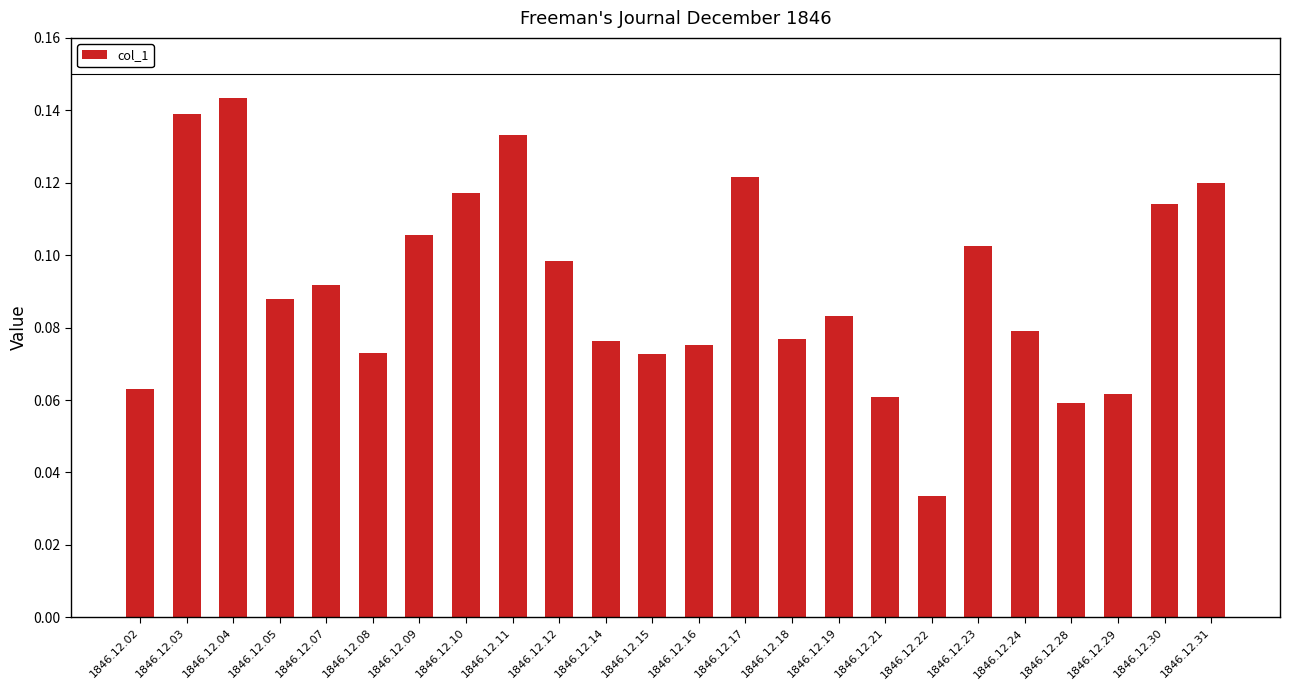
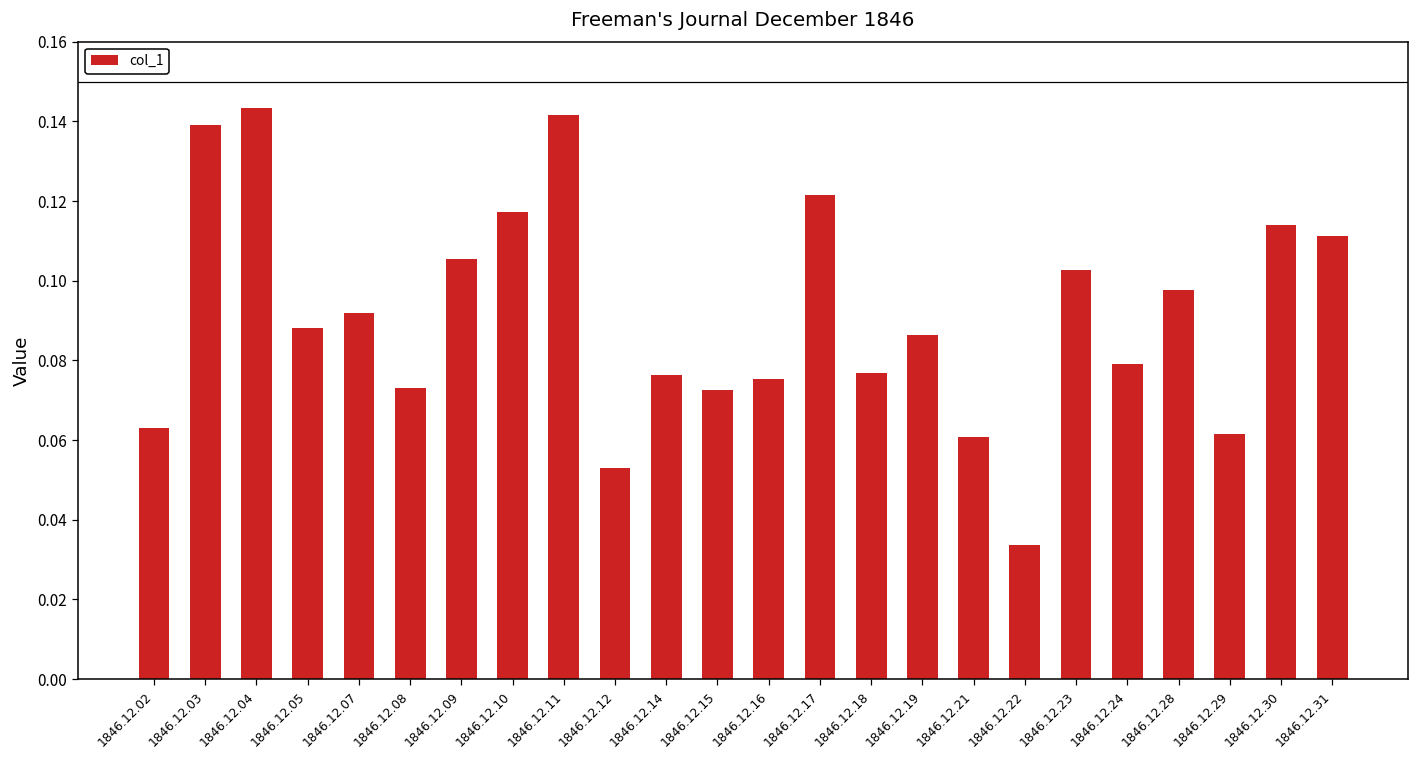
1846.12.11: 0.133 -> 0.142
1846.12.12: 0.098 -> 0.053
1846.12.19: 0.083 -> 0.086
1846.12.28: 0.059 -> 0.098
1846.12.31: 0.120 -> 0.111
